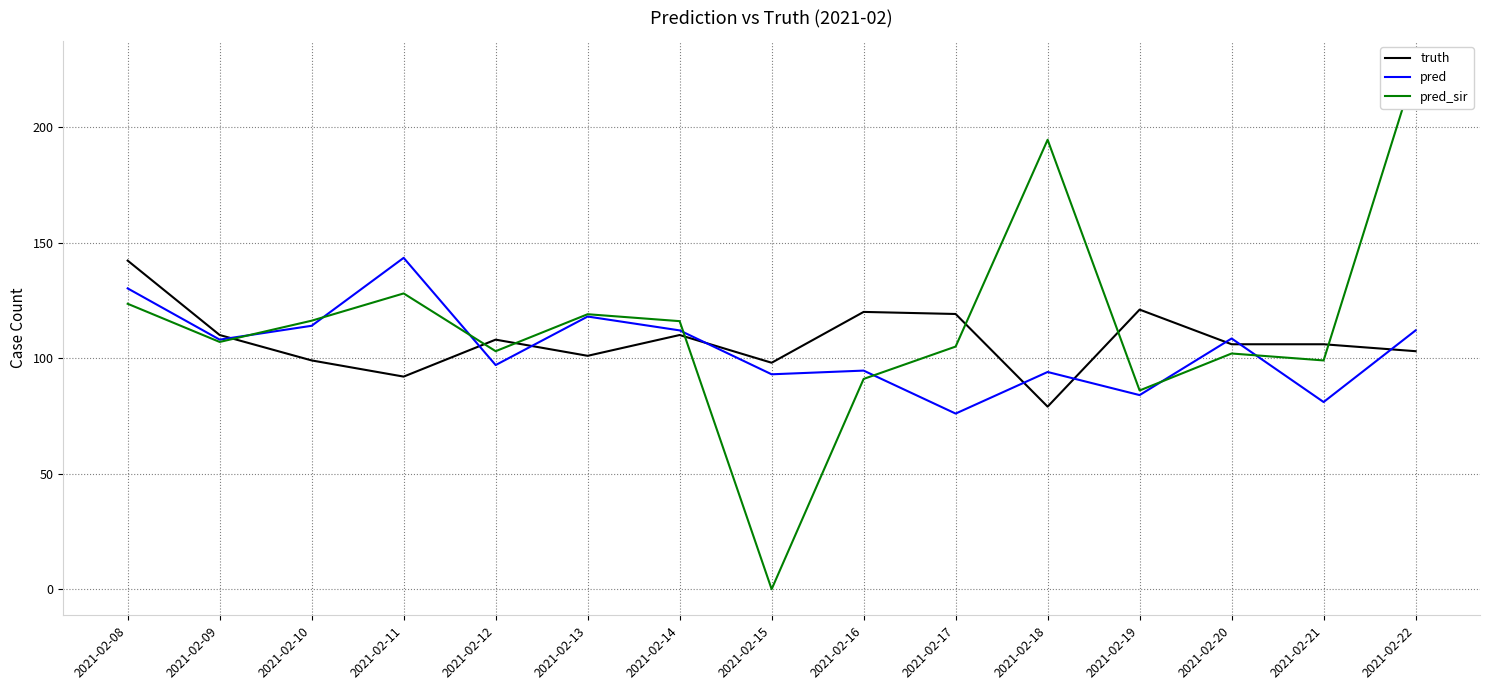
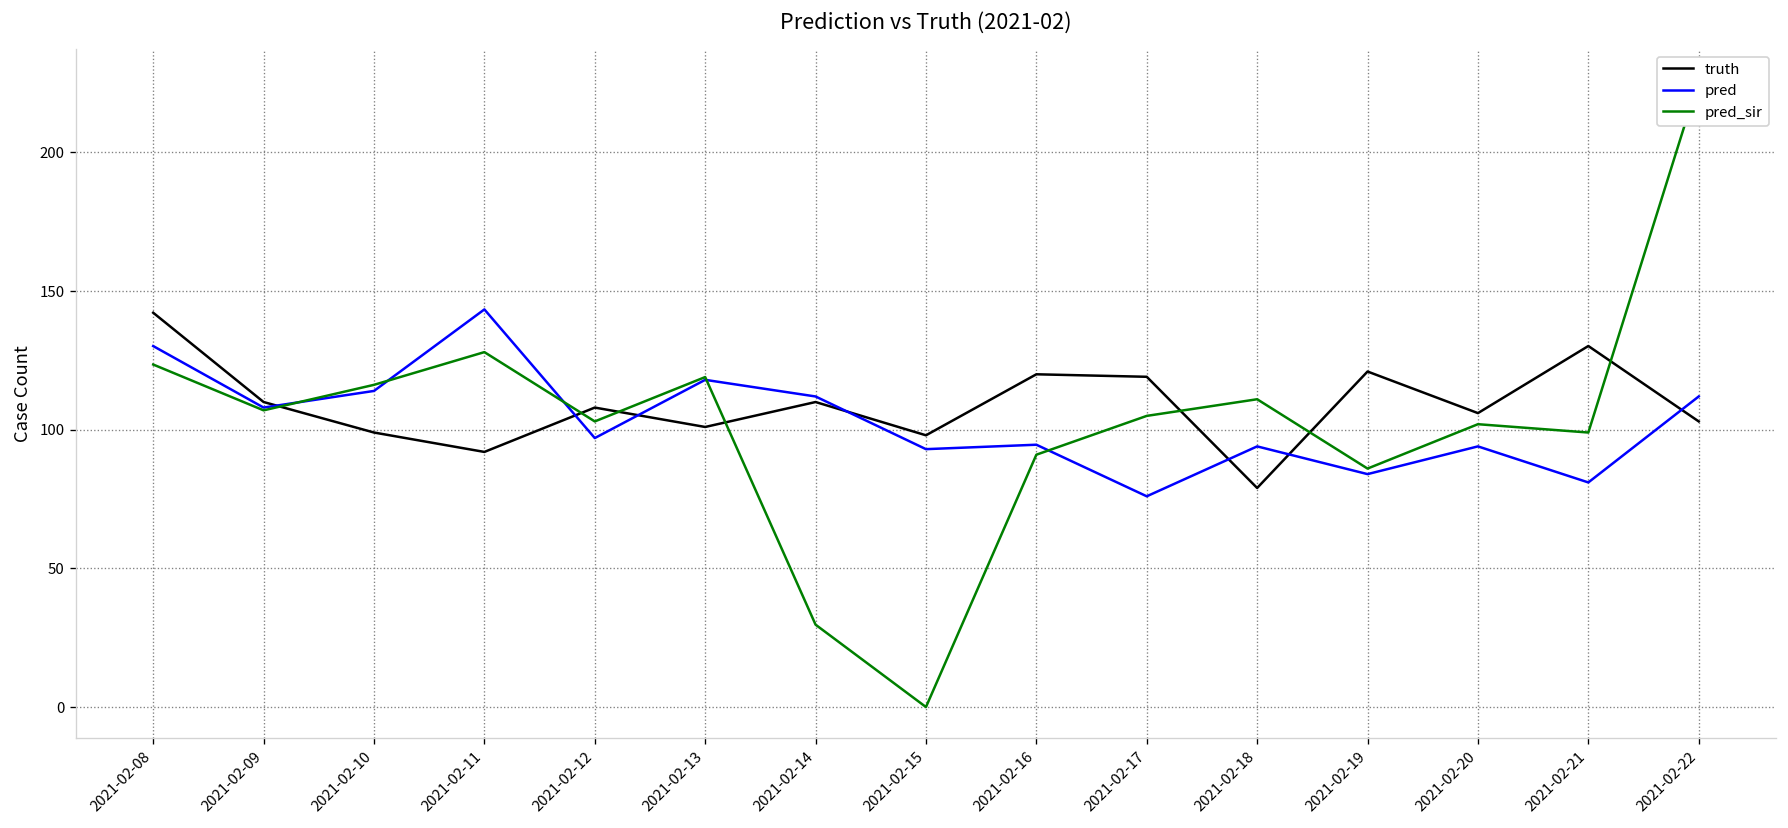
pred_sir, 2021-02-14: 116 -> 30
pred_sir, 2021-02-18: 195 -> 111
pred, 2021-02-20: 109 -> 94
truth, 2021-02-21: 106 -> 130
